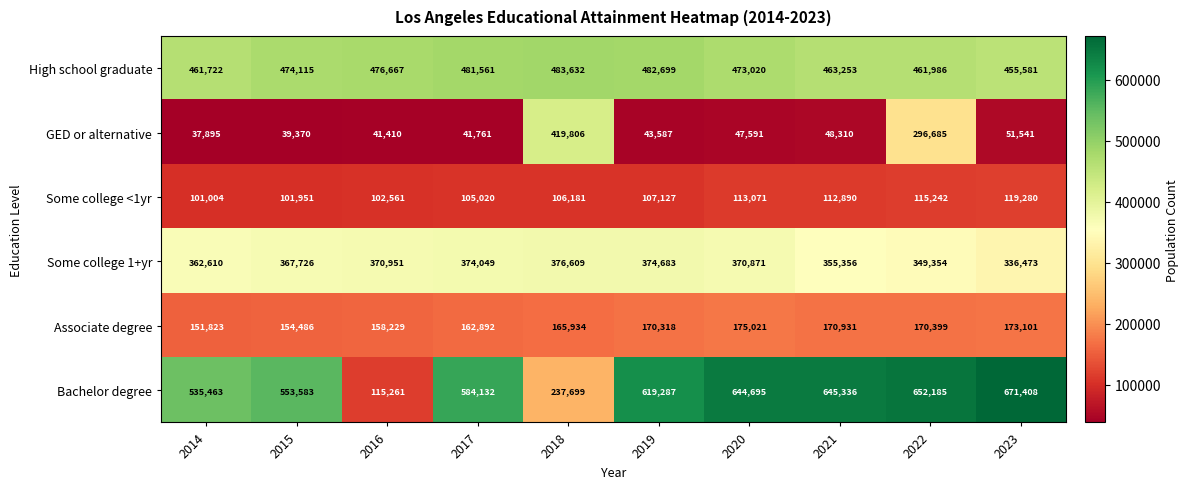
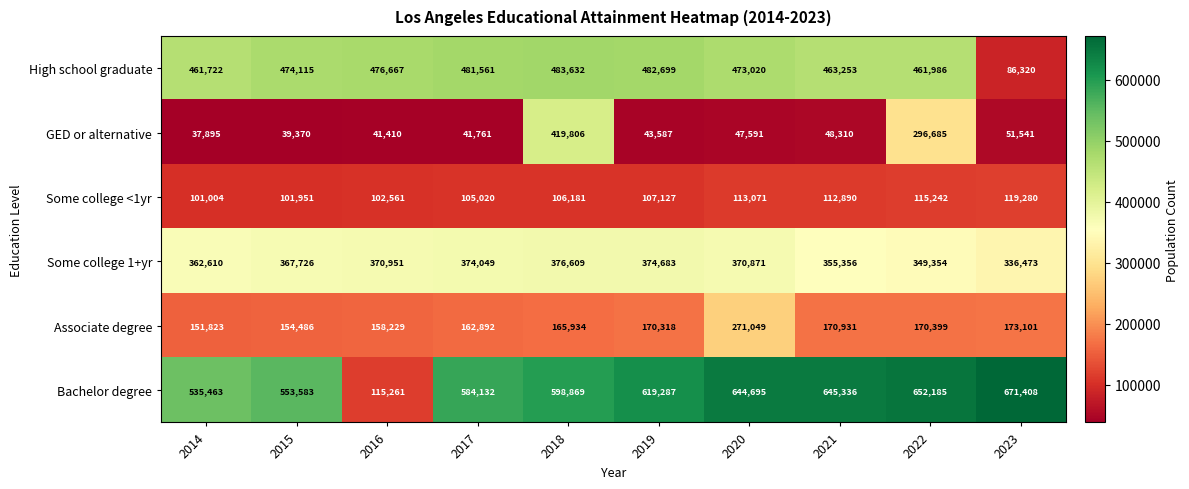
High school graduate, 2023: 455,581 -> 86,320
Associate degree, 2020: 175,021 -> 271,049
Bachelor degree, 2018: 237,699 -> 598,869
